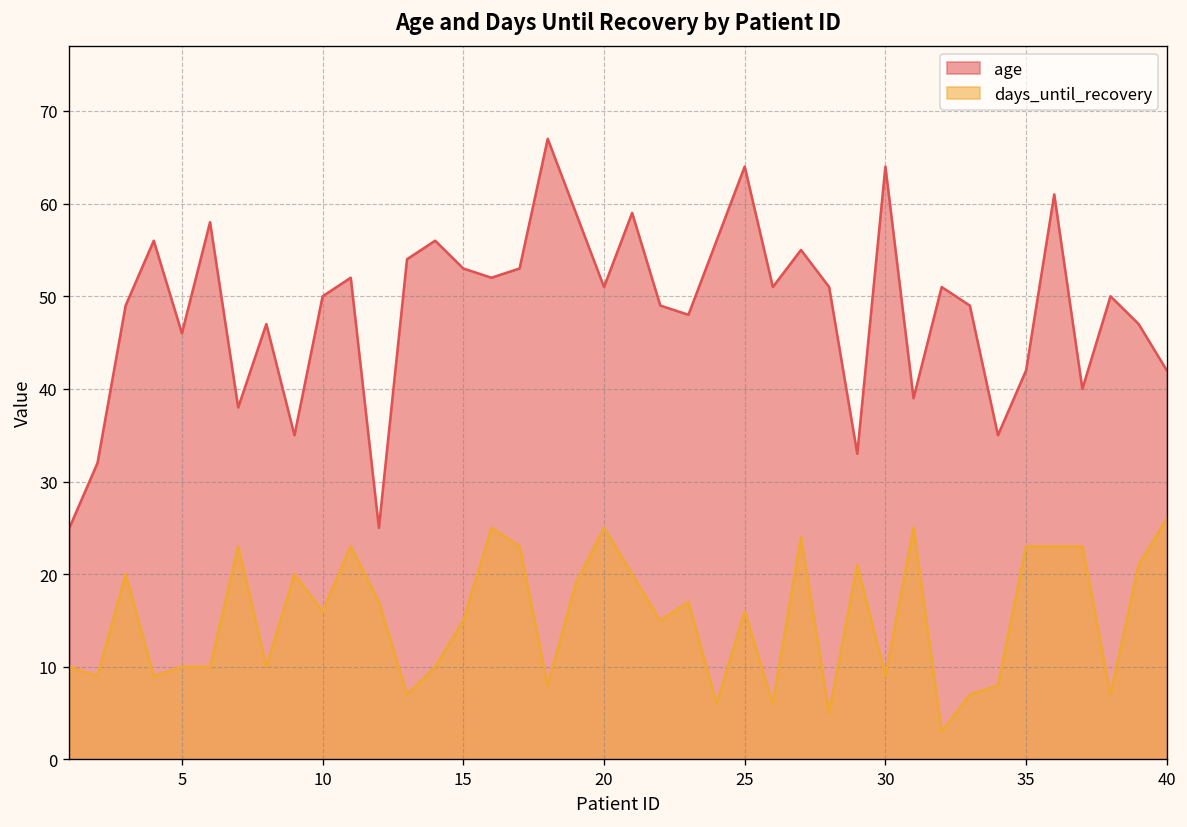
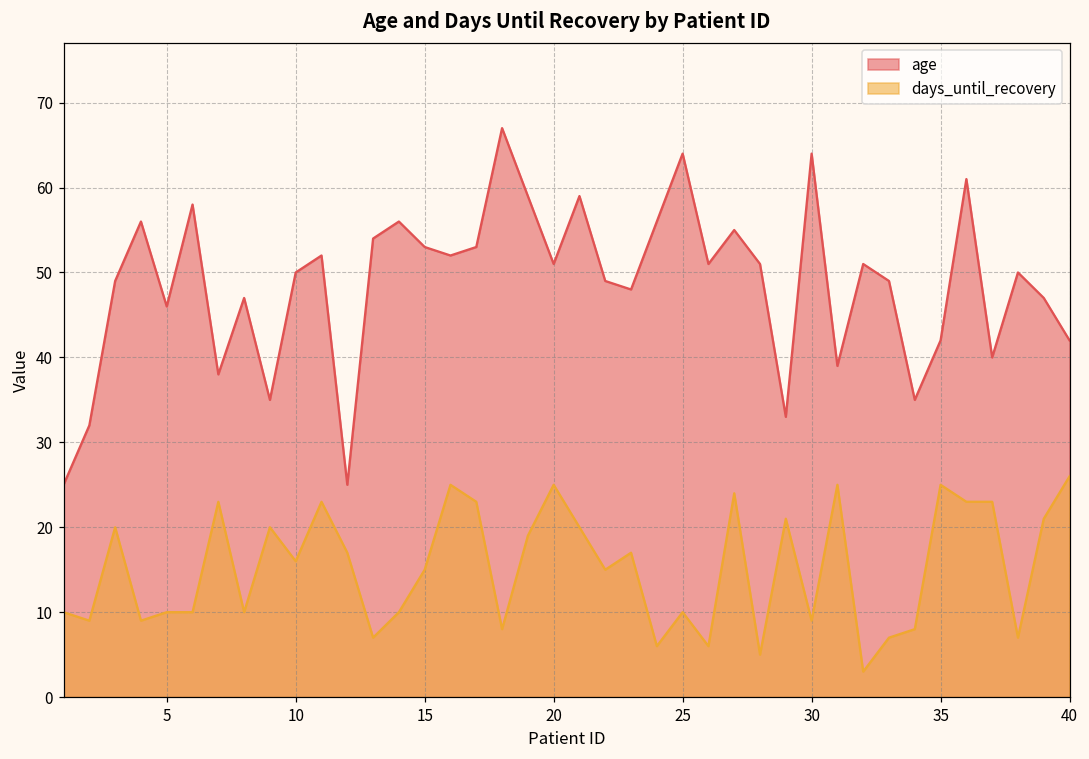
days_until_recovery, 25: 16 -> 10
days_until_recovery, 35: 23 -> 25
